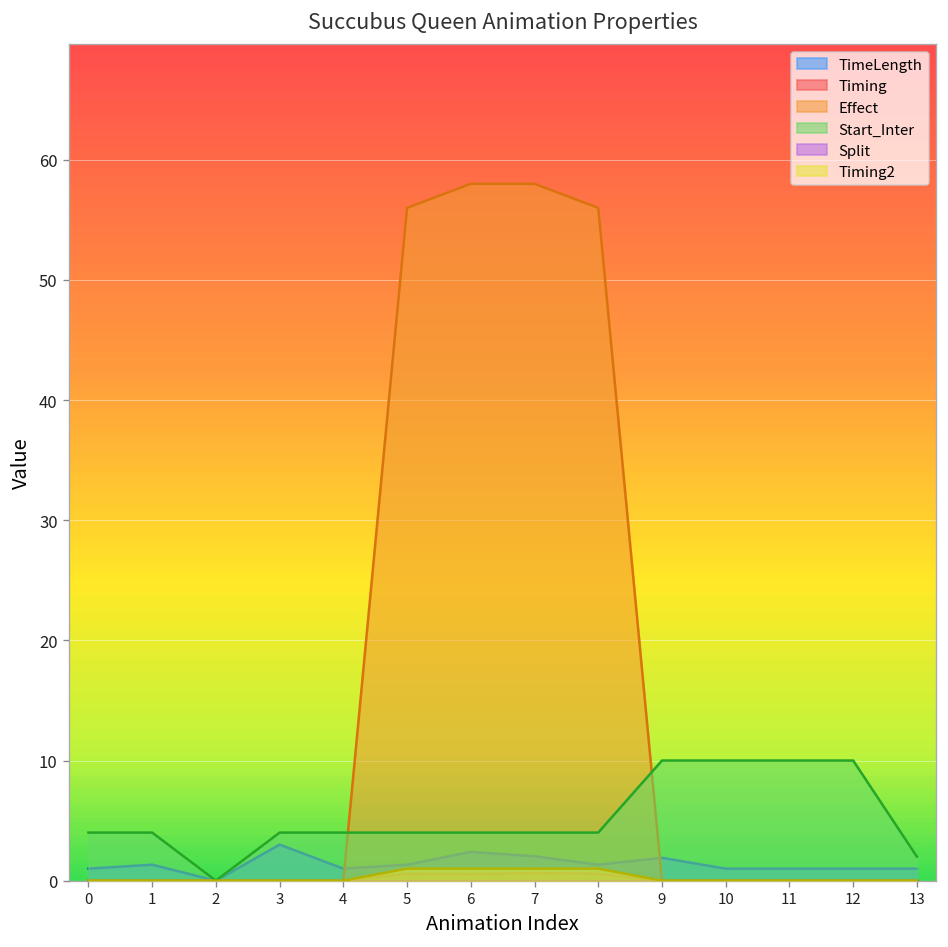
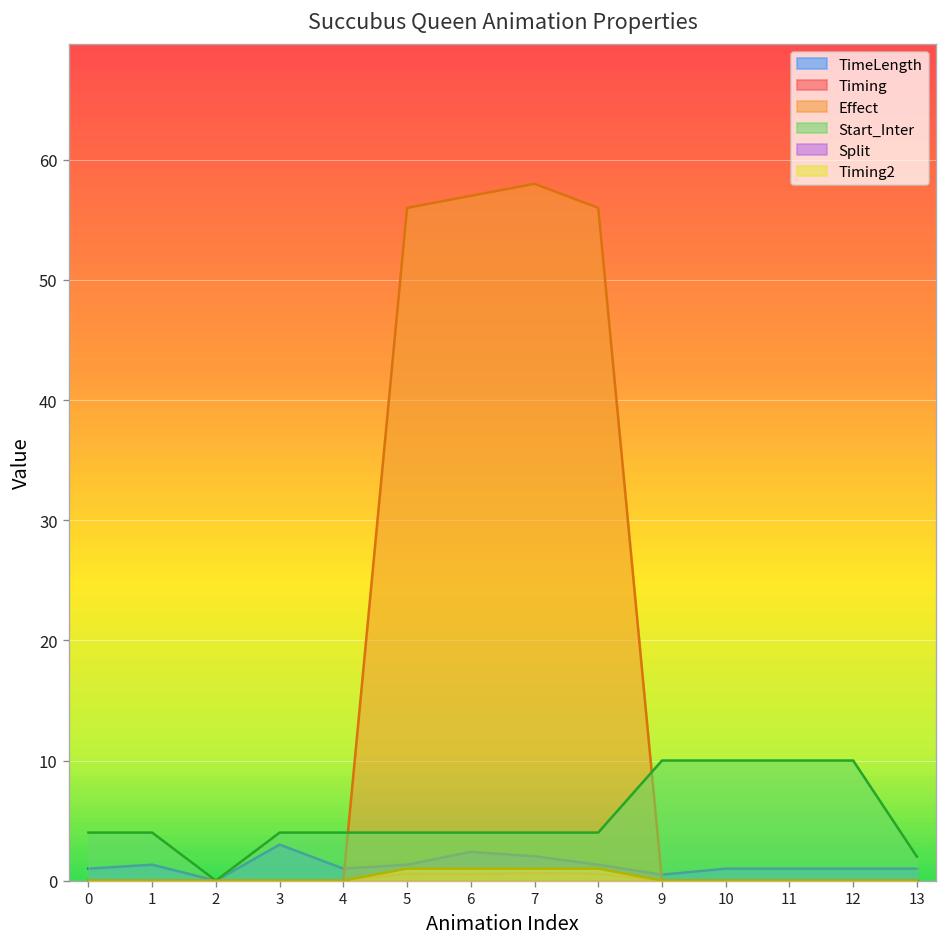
Effect, 6: 58 -> 57
TimeLength, 9: 1.9 -> 0.5
